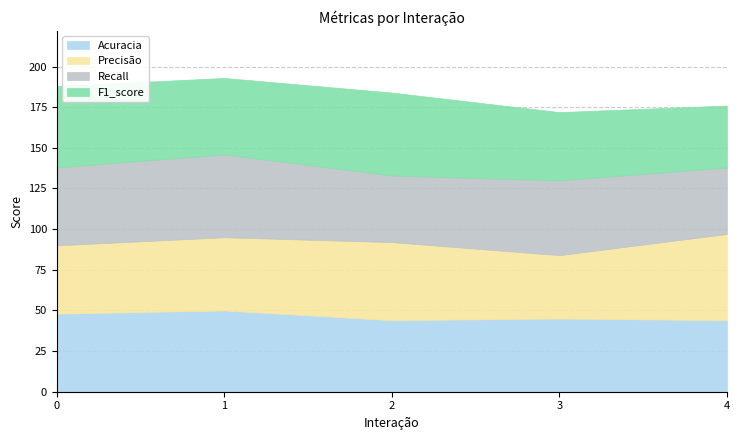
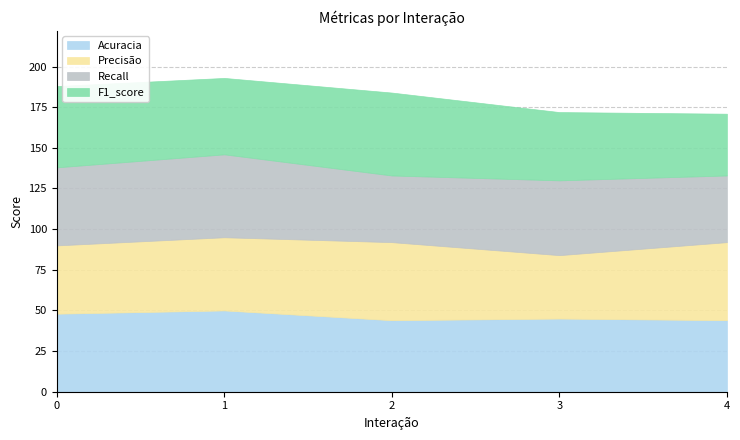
Precisão, 4: 53 -> 48
